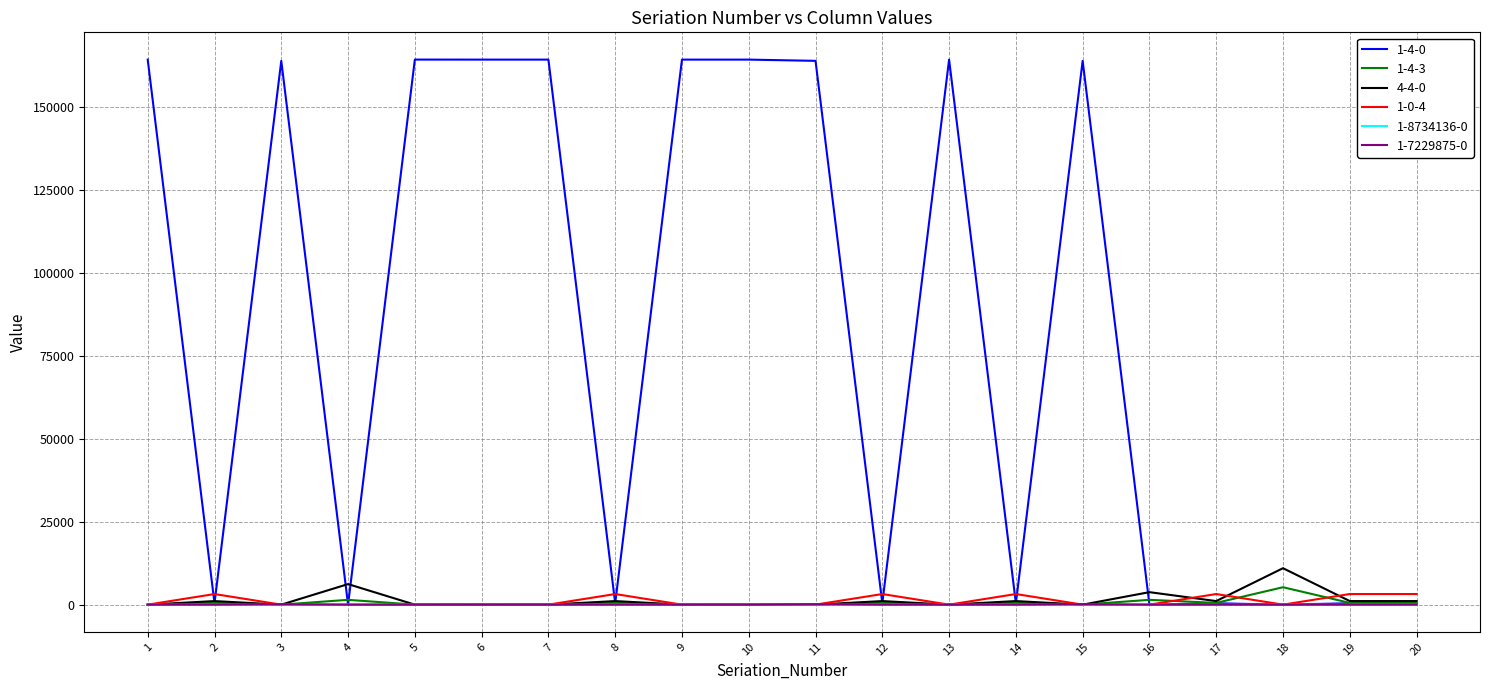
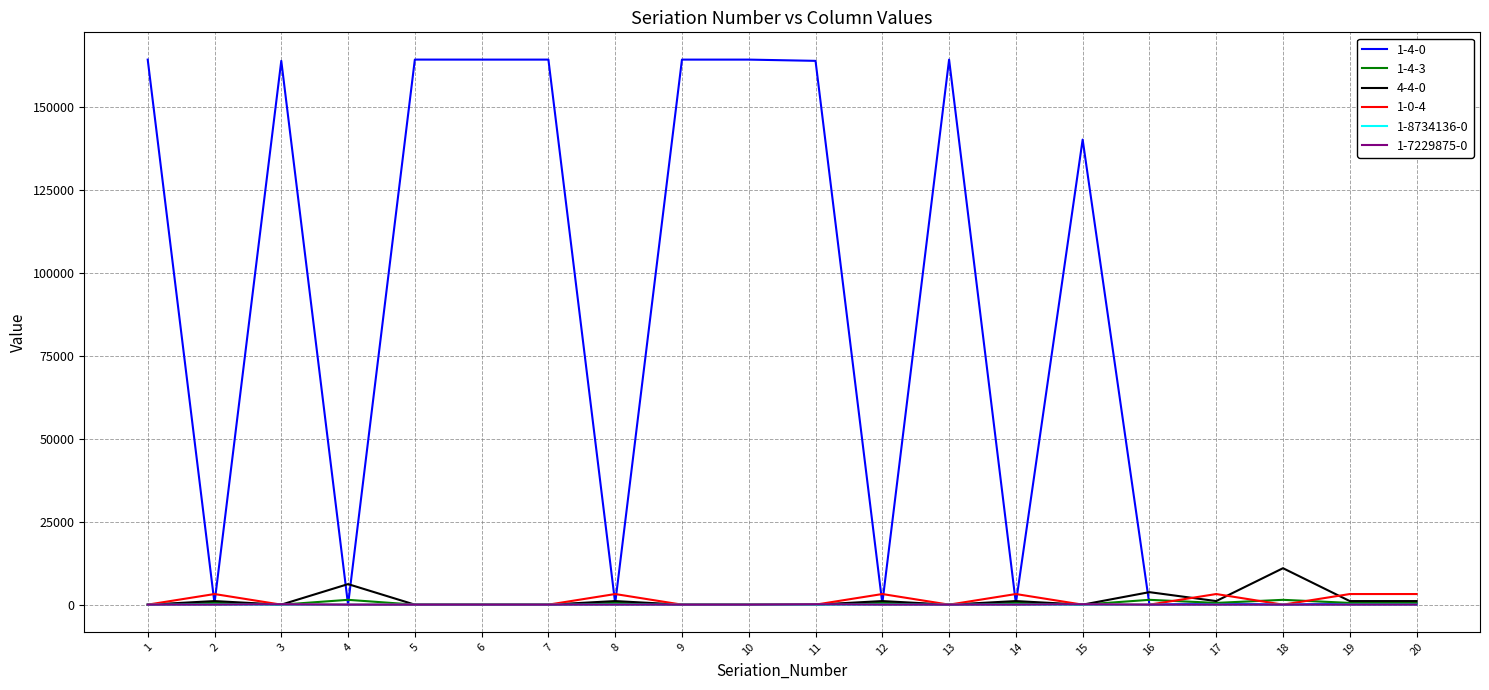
1-4-0, 15: 164000 -> 140000
1-4-3, 18: 5000 -> 1000
